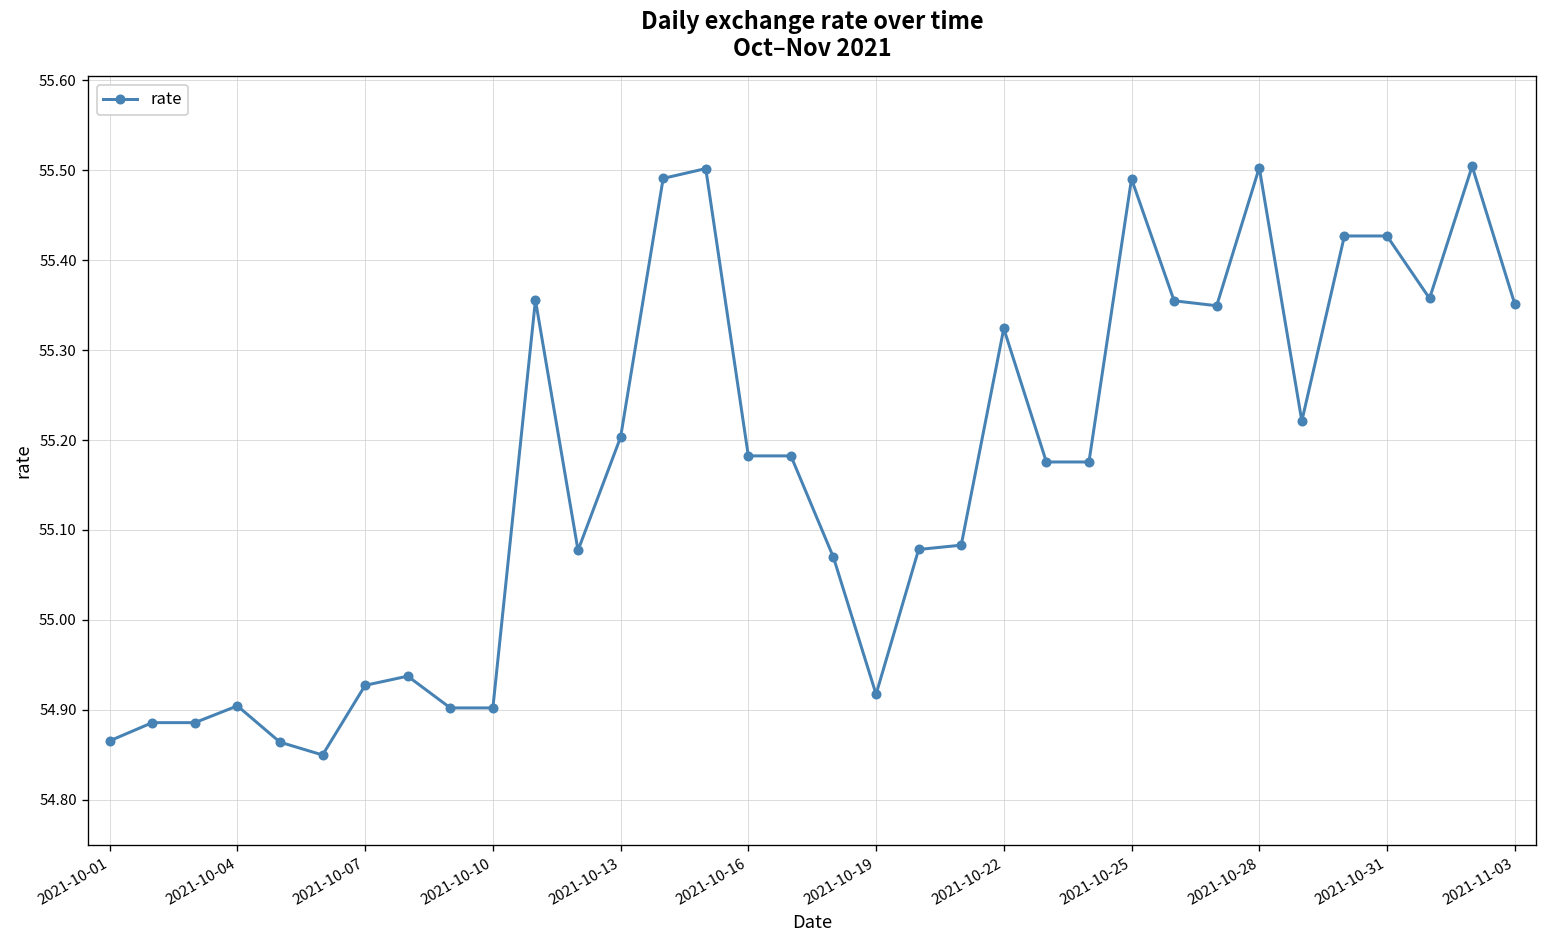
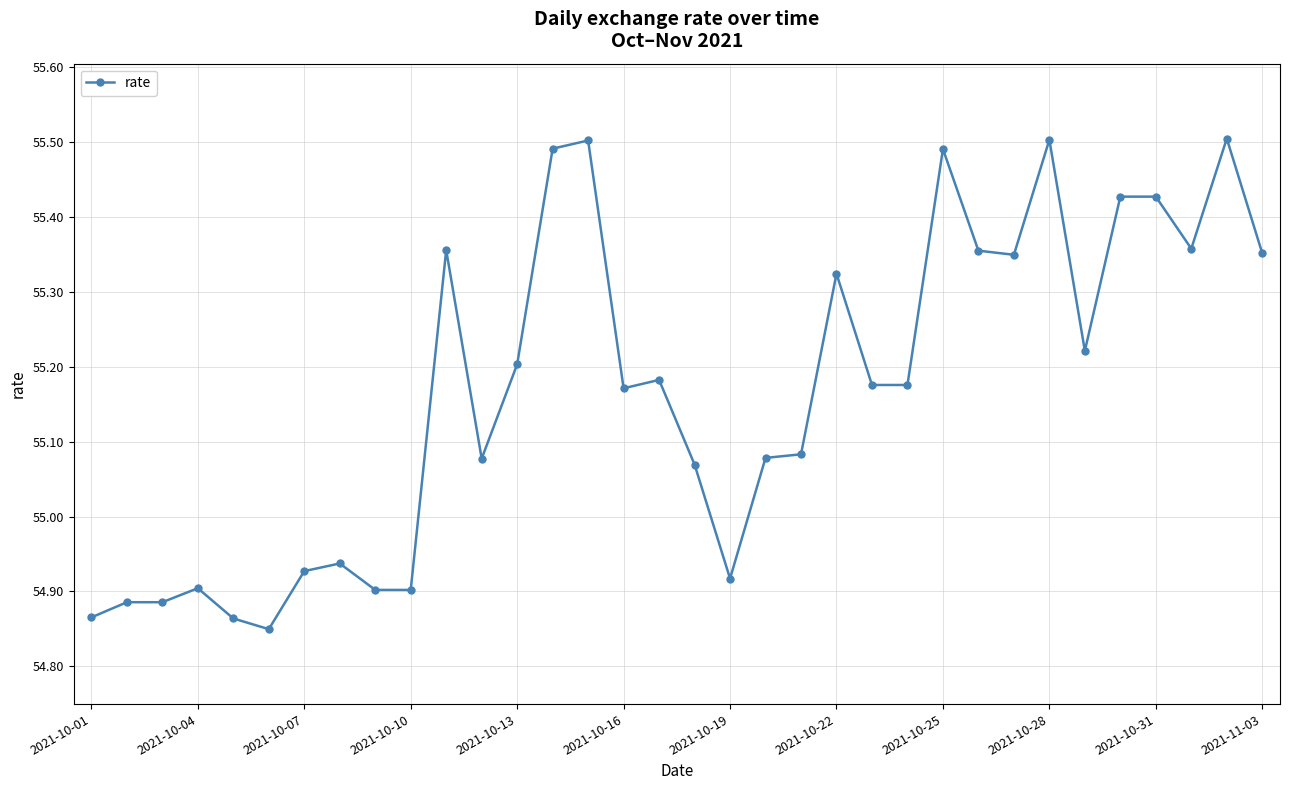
2021-10-16: 55.18 -> 55.17
